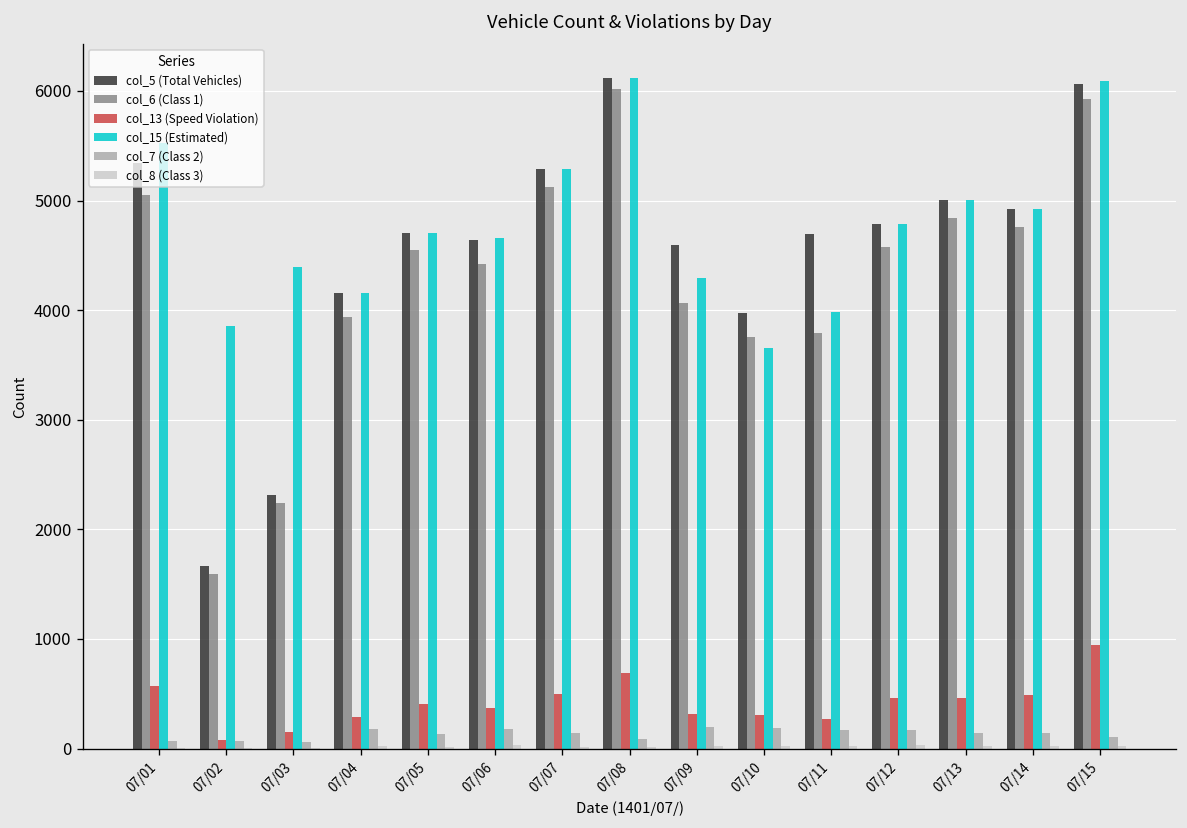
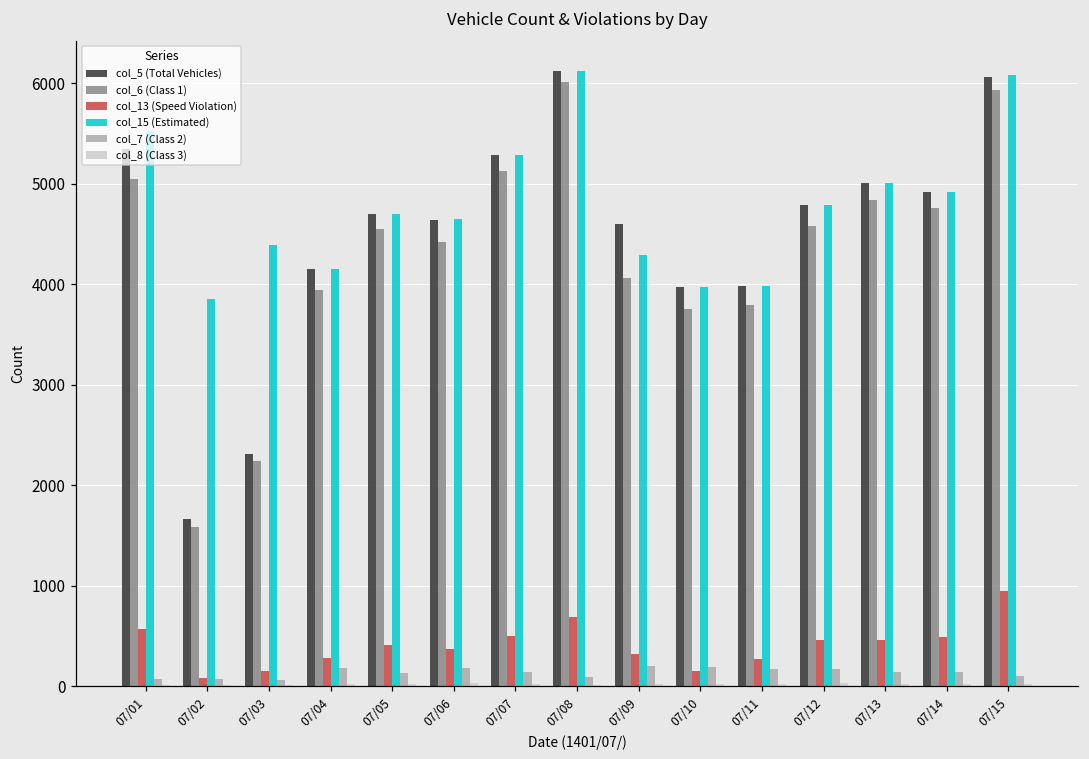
col_13 (Speed Violation), 07/10: 300 -> 200
col_15 (Estimated), 07/10: 3700 -> 4000
col_5 (Total Vehicles), 07/11: 4700 -> 4000
